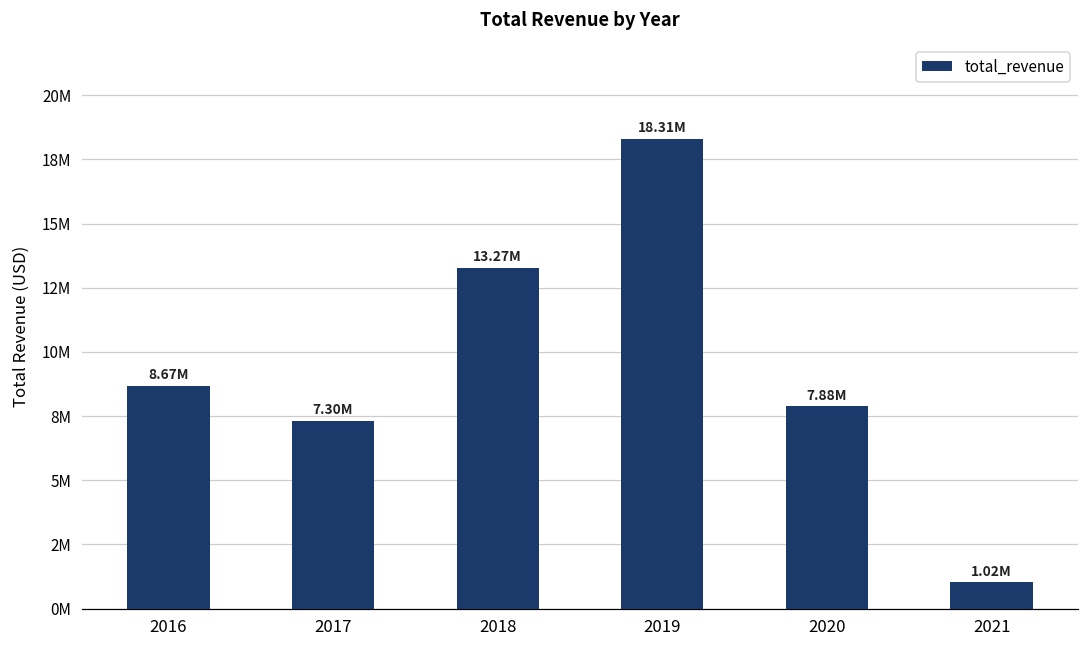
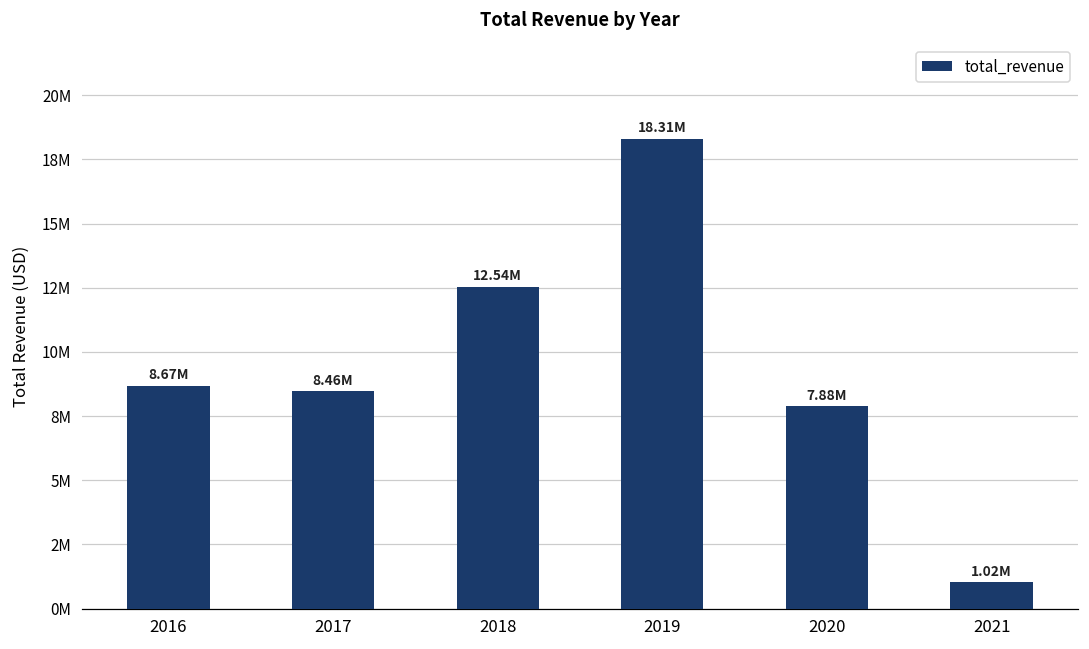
2017: 7.30M -> 8.46M
2018: 13.27M -> 12.54M
